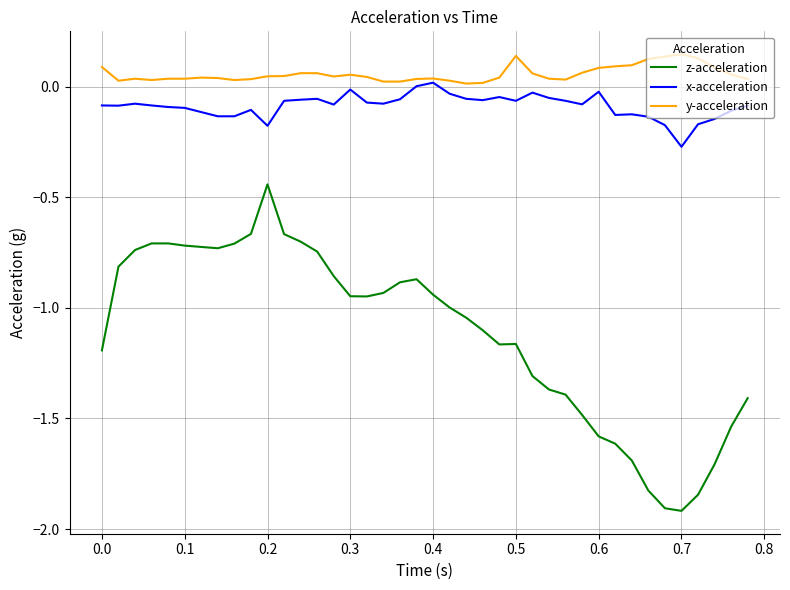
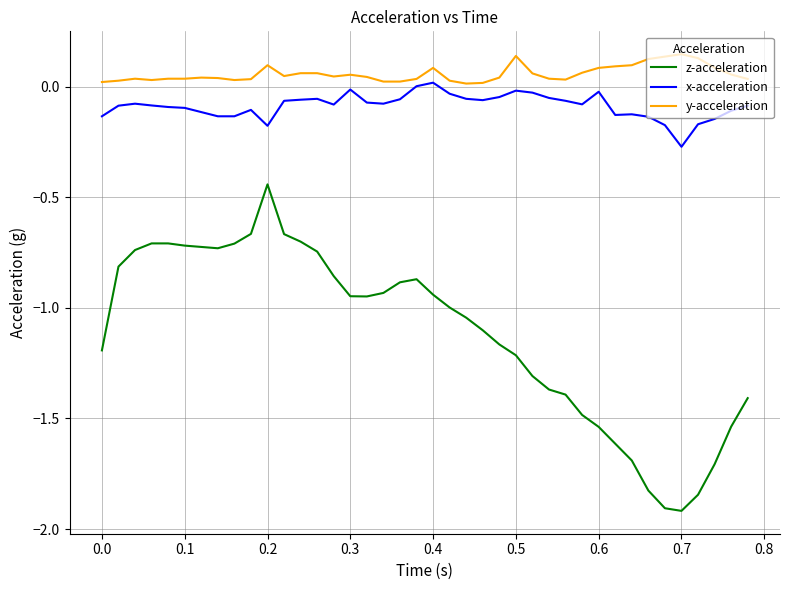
x-acceleration, 0.0: -0.08 -> -0.13
y-acceleration, 0.0: 0.09 -> 0.02
y-acceleration, 0.2: 0.05 -> 0.10
y-acceleration, 0.4: 0.04 -> 0.09
z-acceleration, 0.5: -1.16 -> -1.21
x-acceleration, 0.5: -0.06 -> -0.02
z-acceleration, 0.6: -1.58 -> -1.54
